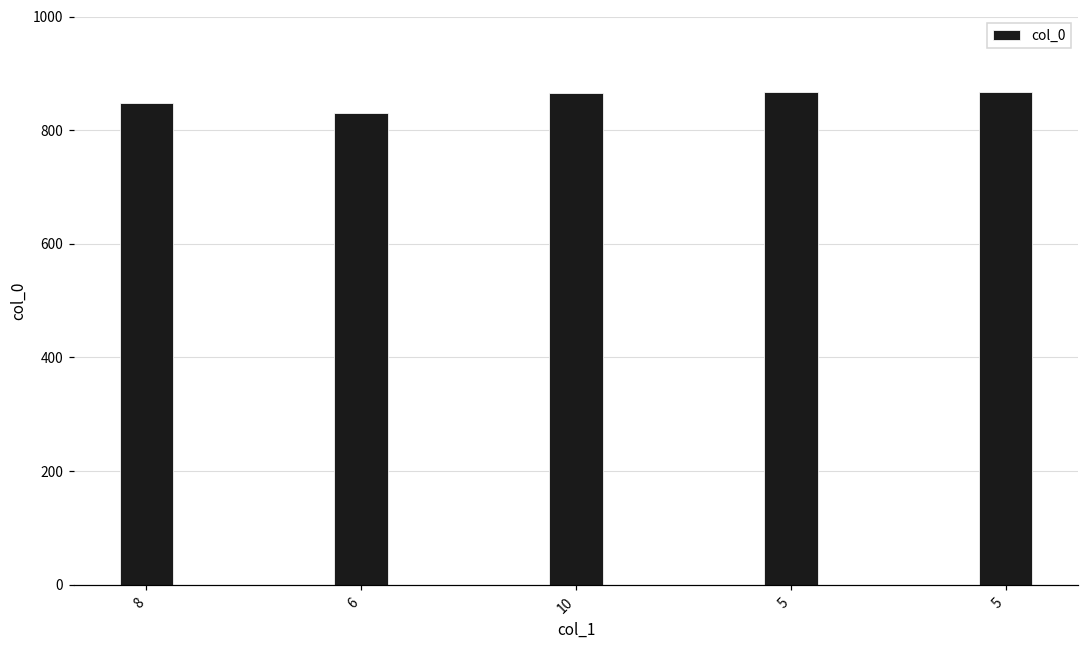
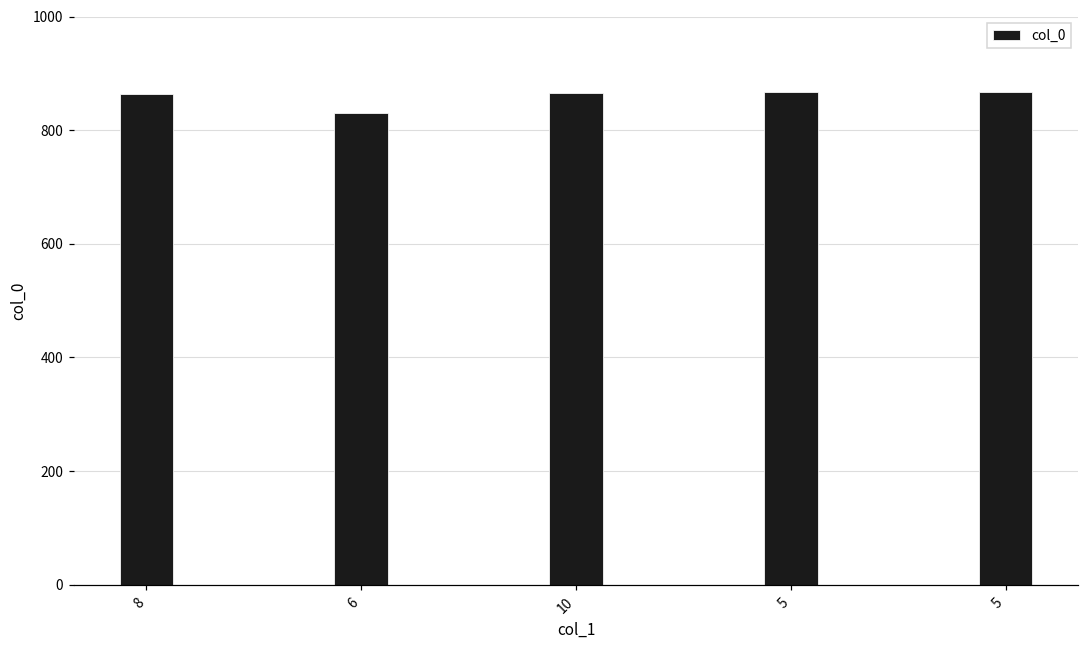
8: 850 -> 860
